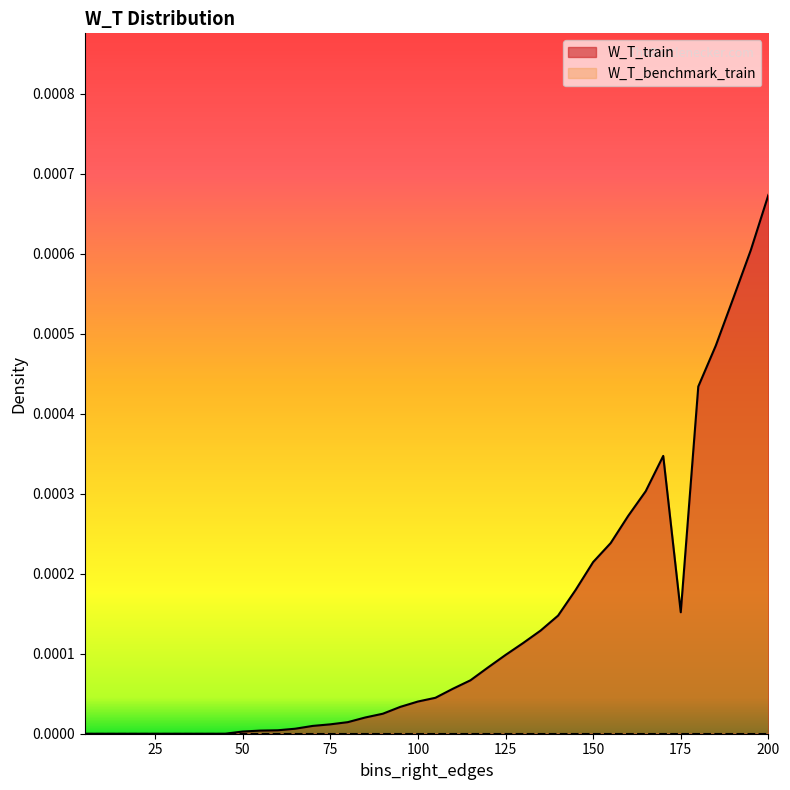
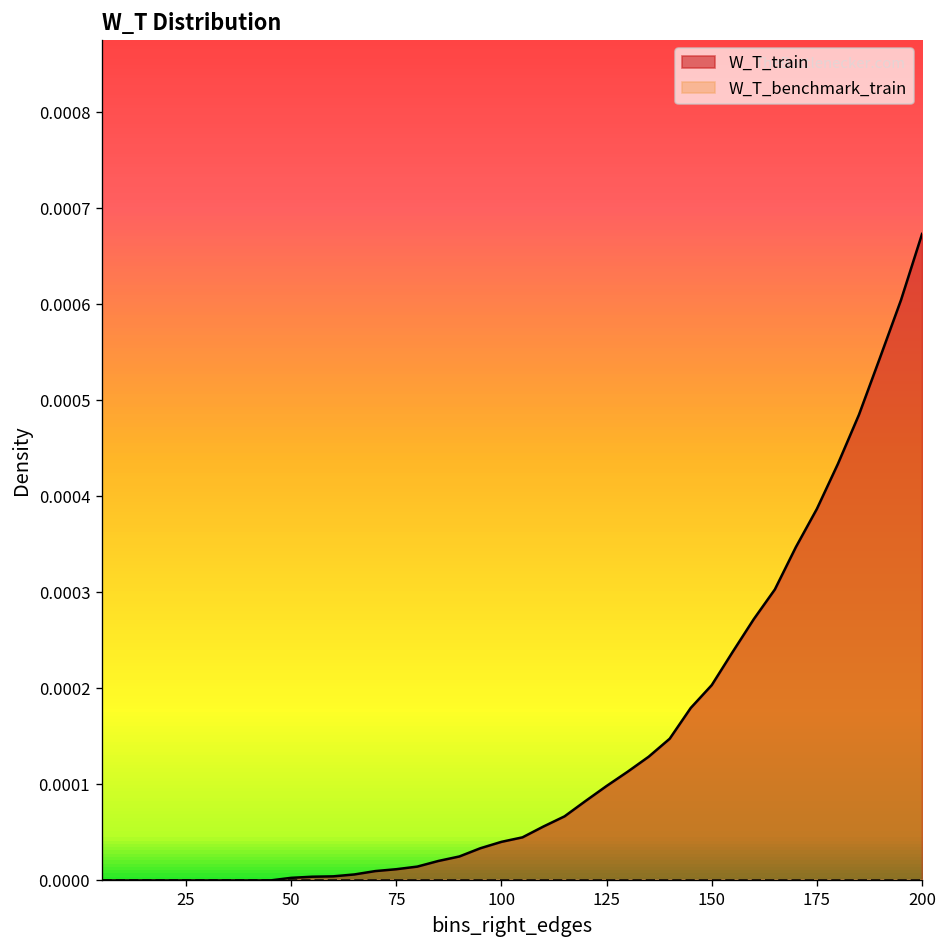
W_T_train, 150: 0.00021 -> 0.00020
W_T_train, 175: 0.00015 -> 0.00039
